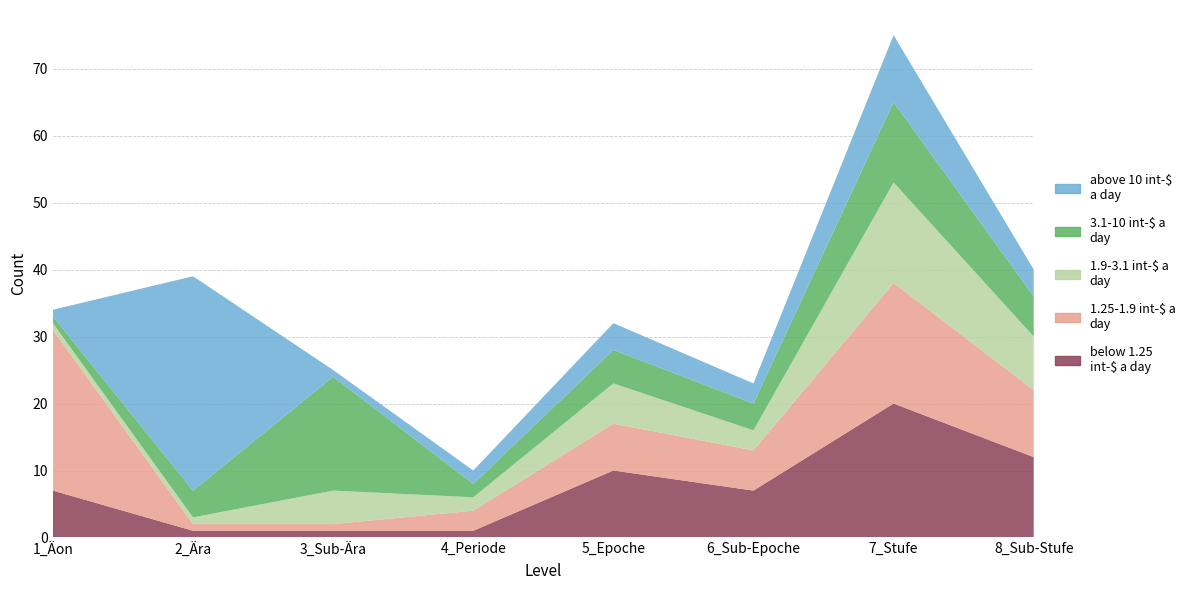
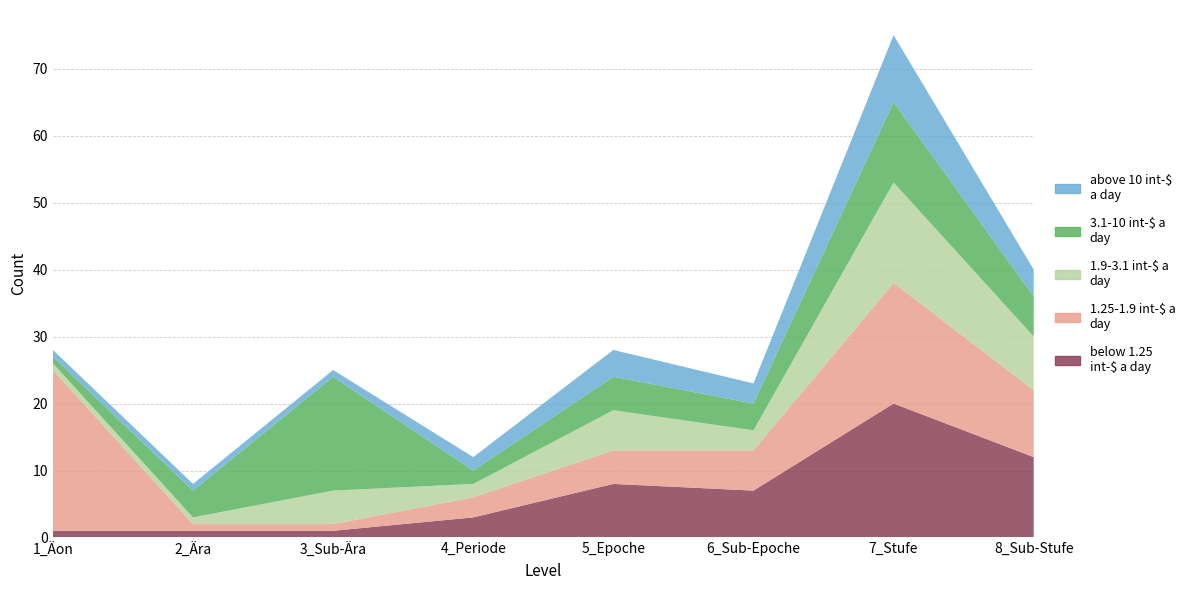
below 1.25 int-$ a day, 1_Äon: 7 -> 1
above 10 int-$ a day, 2_Ära: 32 -> 1
below 1.25 int-$ a day, 4_Periode: 1 -> 3
below 1.25 int-$ a day, 5_Epoche: 10 -> 8
1.25-1.9 int-$ a day, 5_Epoche: 7 -> 5
